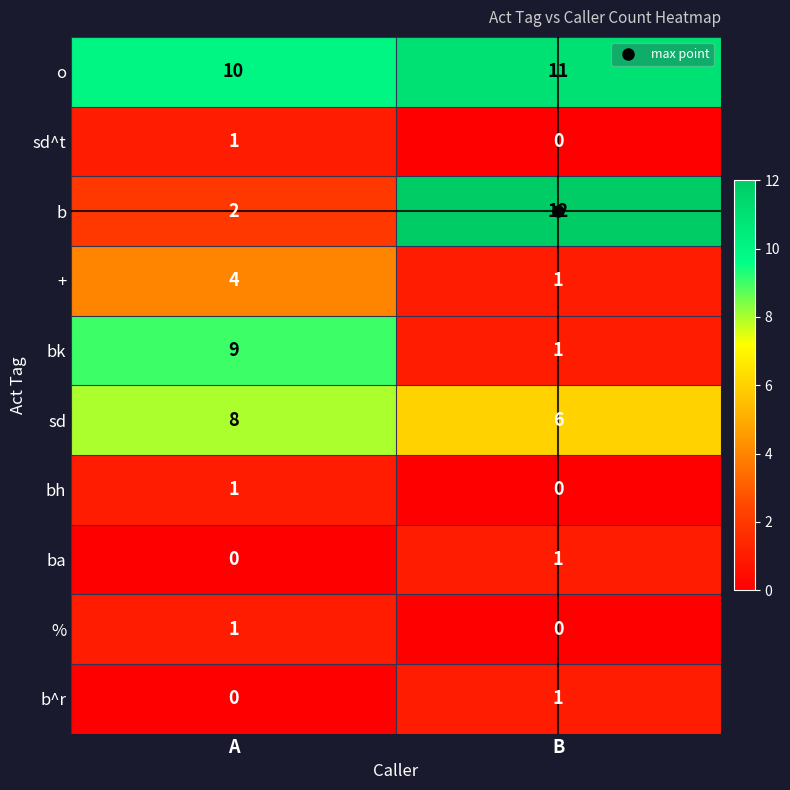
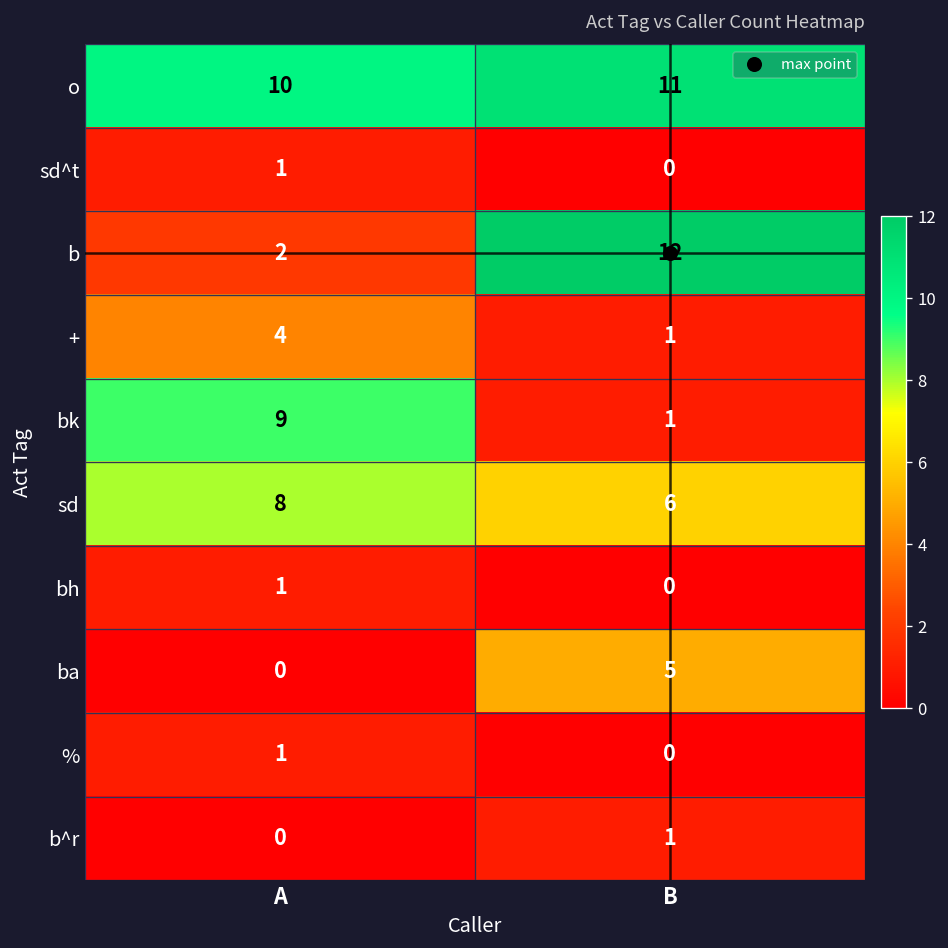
ba, B: 1 -> 5
